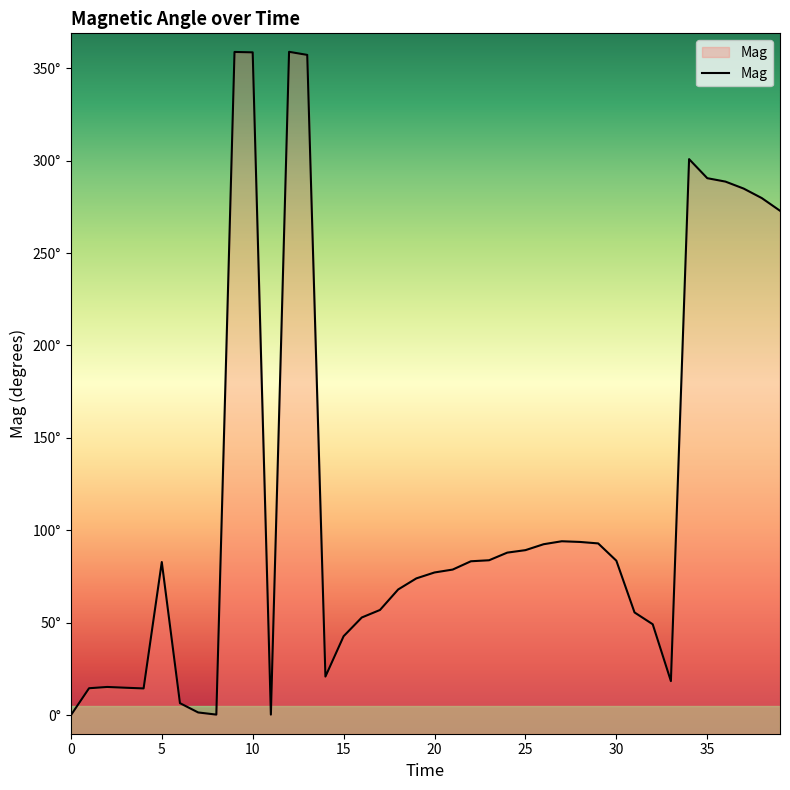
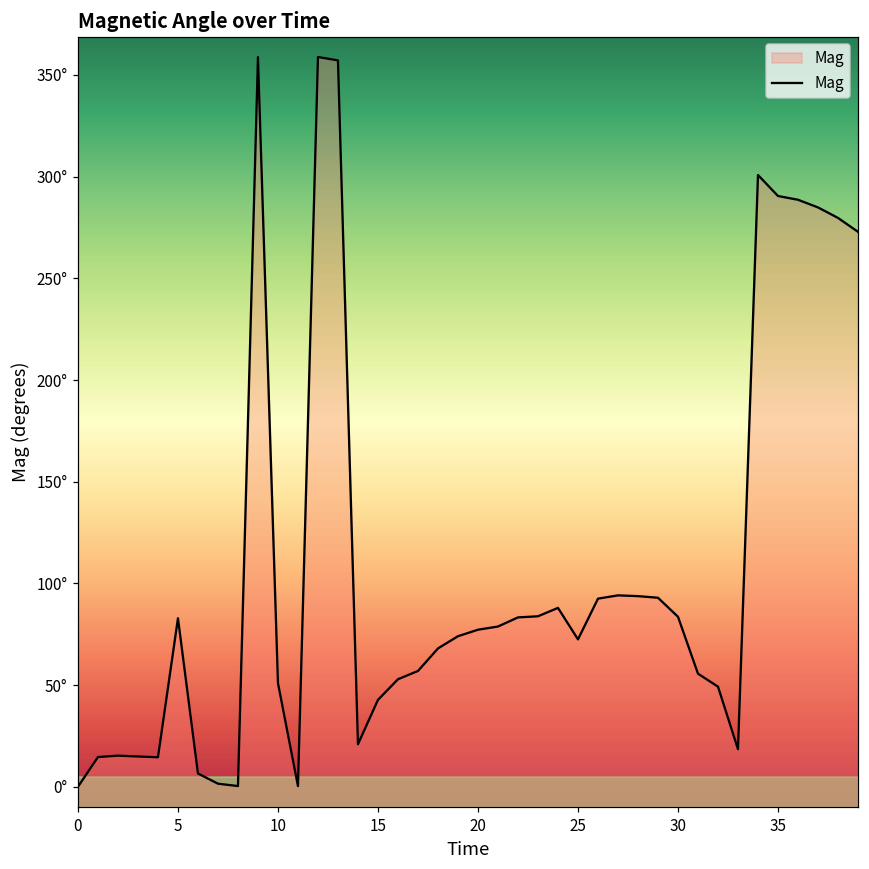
10: 359° -> 51°
25: 89° -> 72°
